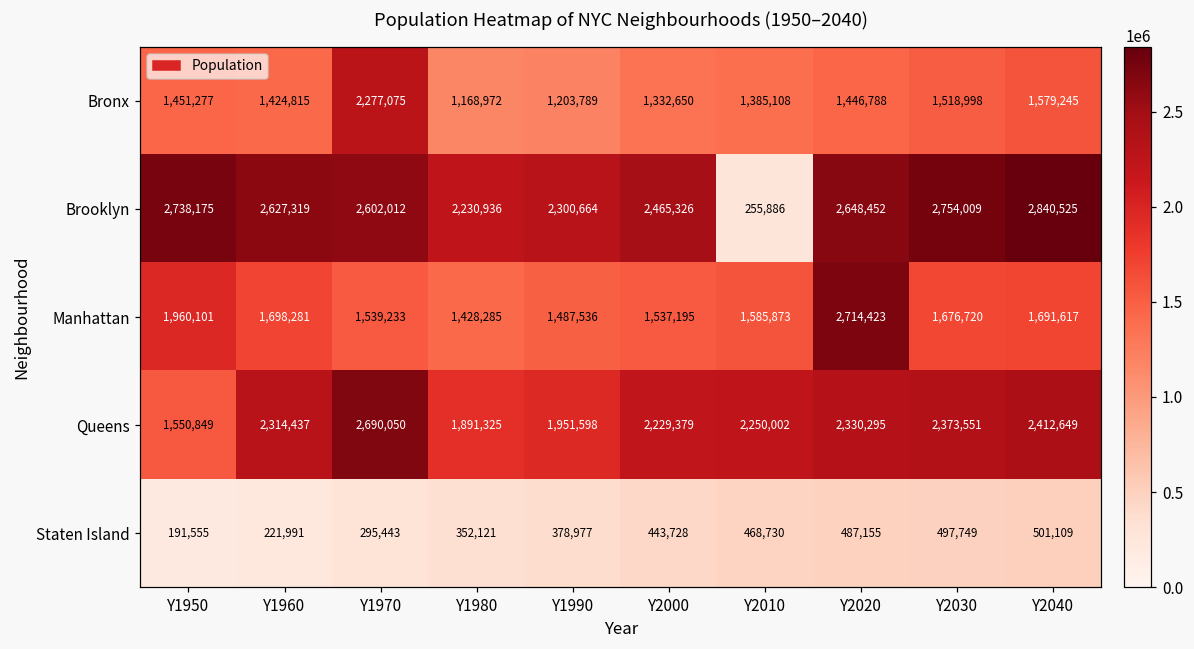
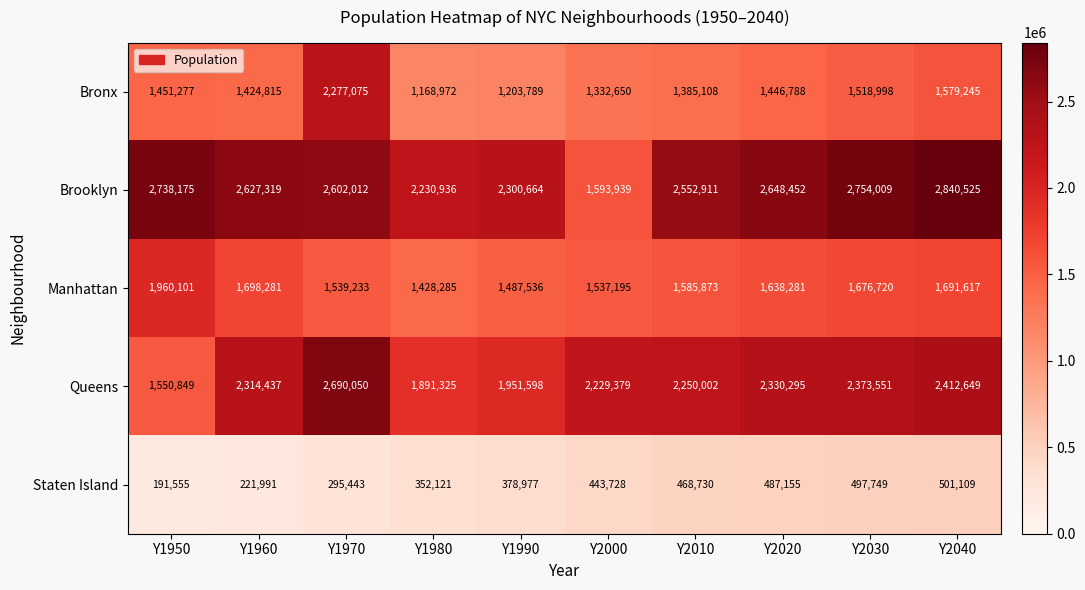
Brooklyn, Y2000: 2,465,326 -> 1,593,939
Brooklyn, Y2010: 255,886 -> 2,552,911
Manhattan, Y2020: 2,714,423 -> 1,638,281
